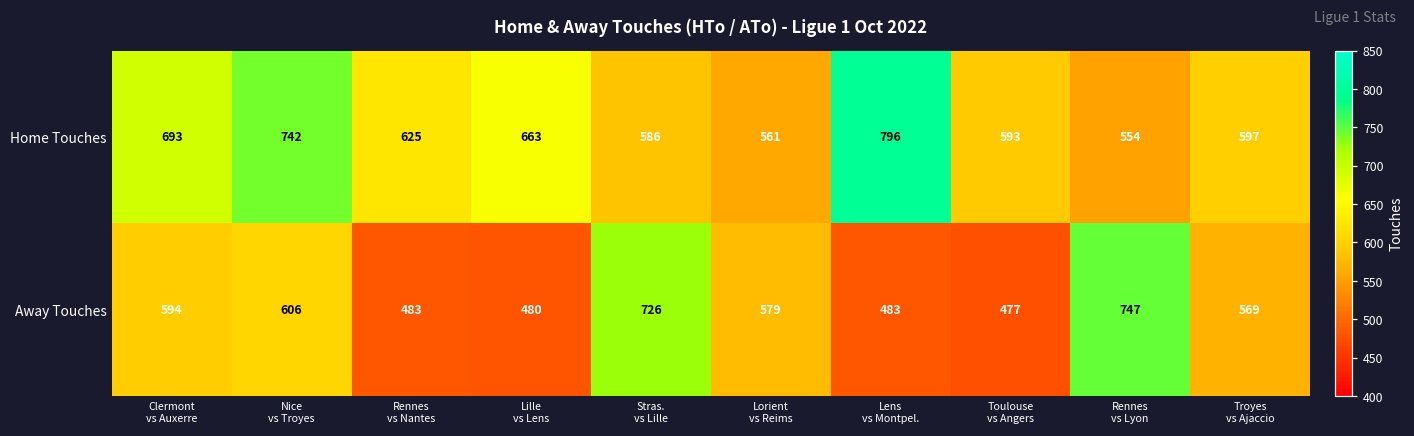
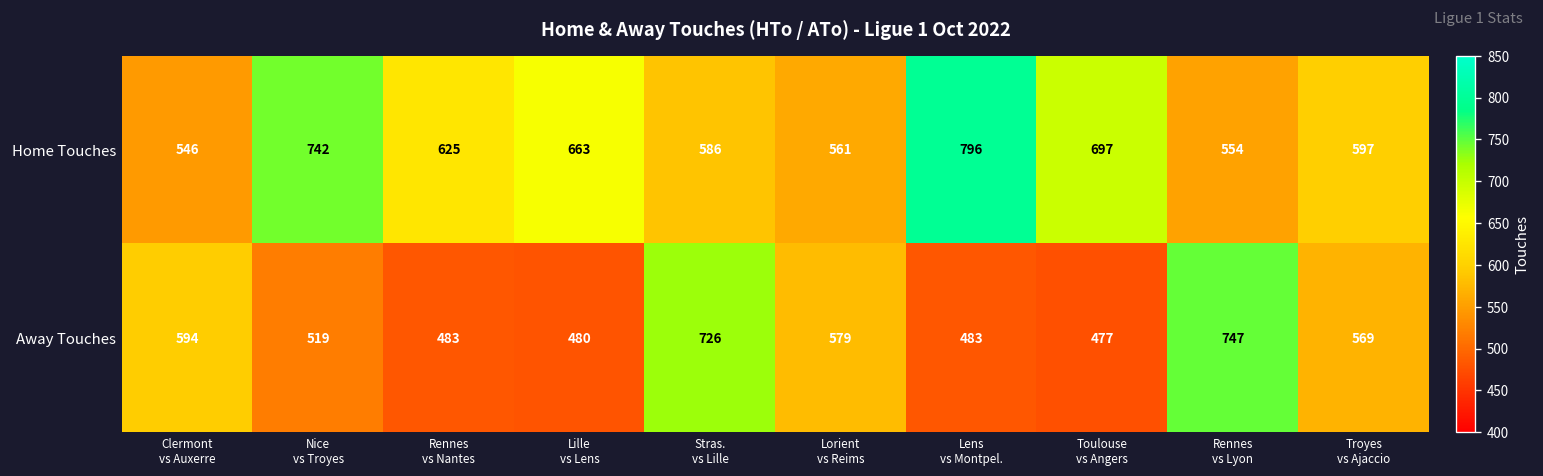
Home Touches, Clermont vs Auxerre: 693 -> 546
Home Touches, Toulouse vs Angers: 593 -> 697
Away Touches, Nice vs Troyes: 606 -> 519
